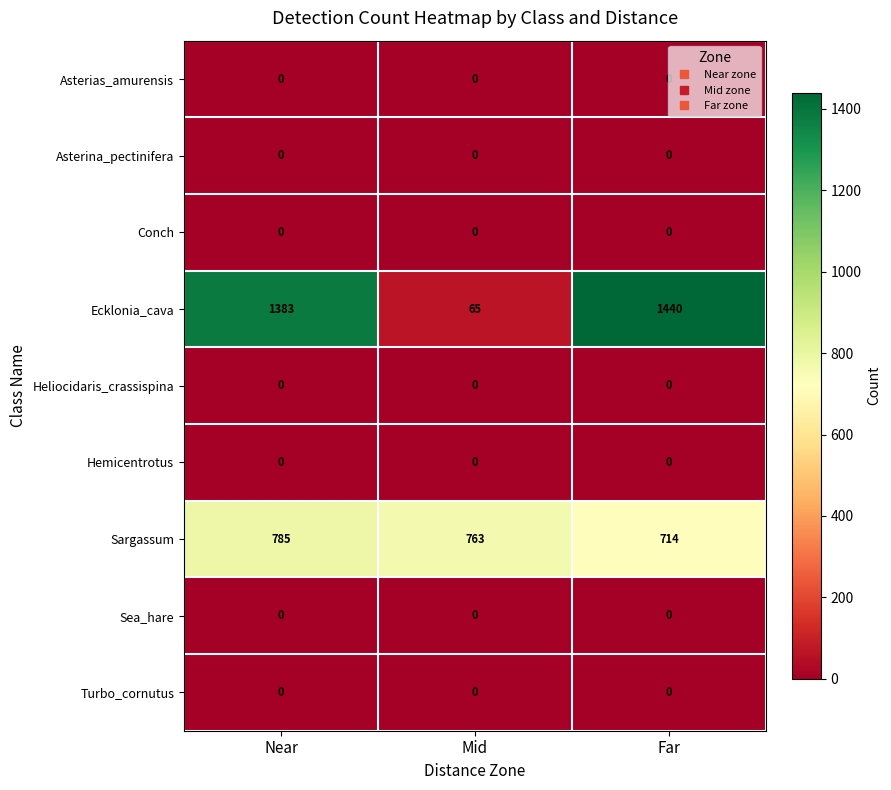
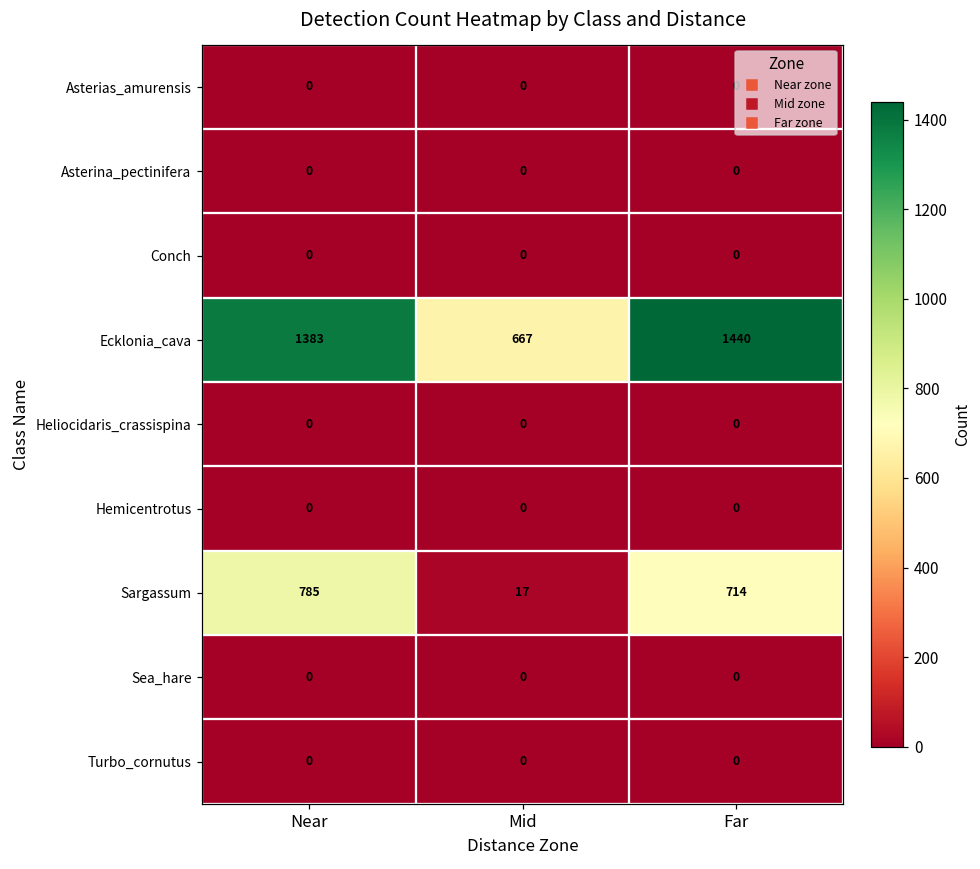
Ecklonia_cava, Mid: 65 -> 667
Sargassum, Mid: 763 -> 17
